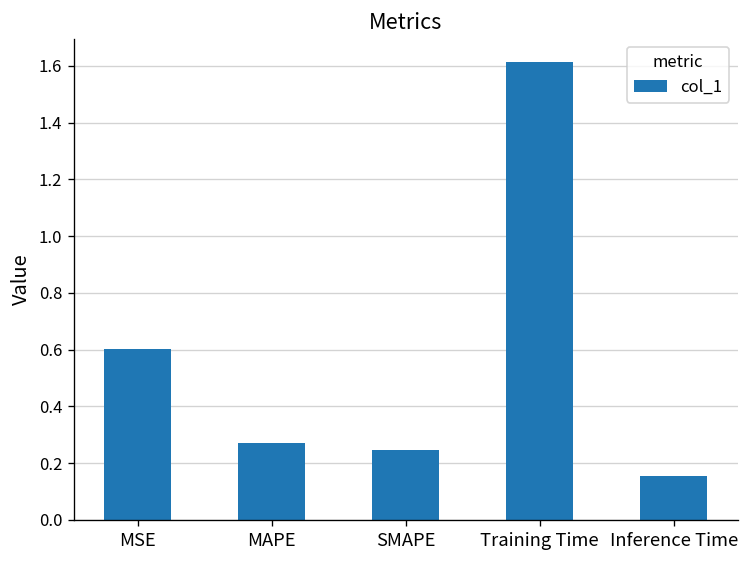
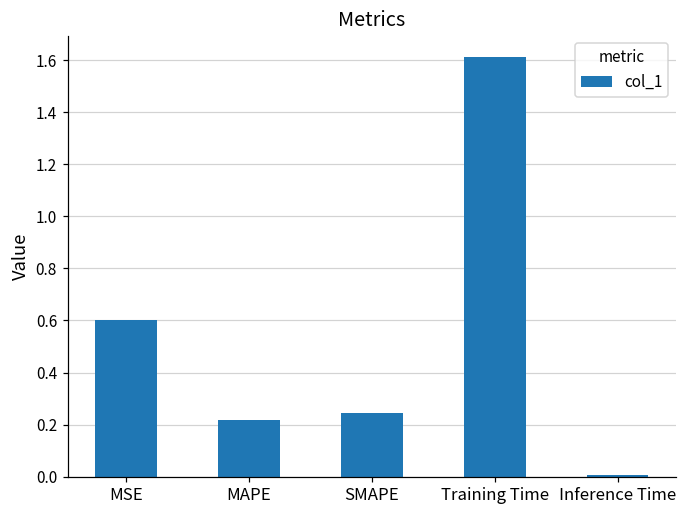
MAPE: 0.27 -> 0.22
Inference Time: 0.15 -> 0.01
